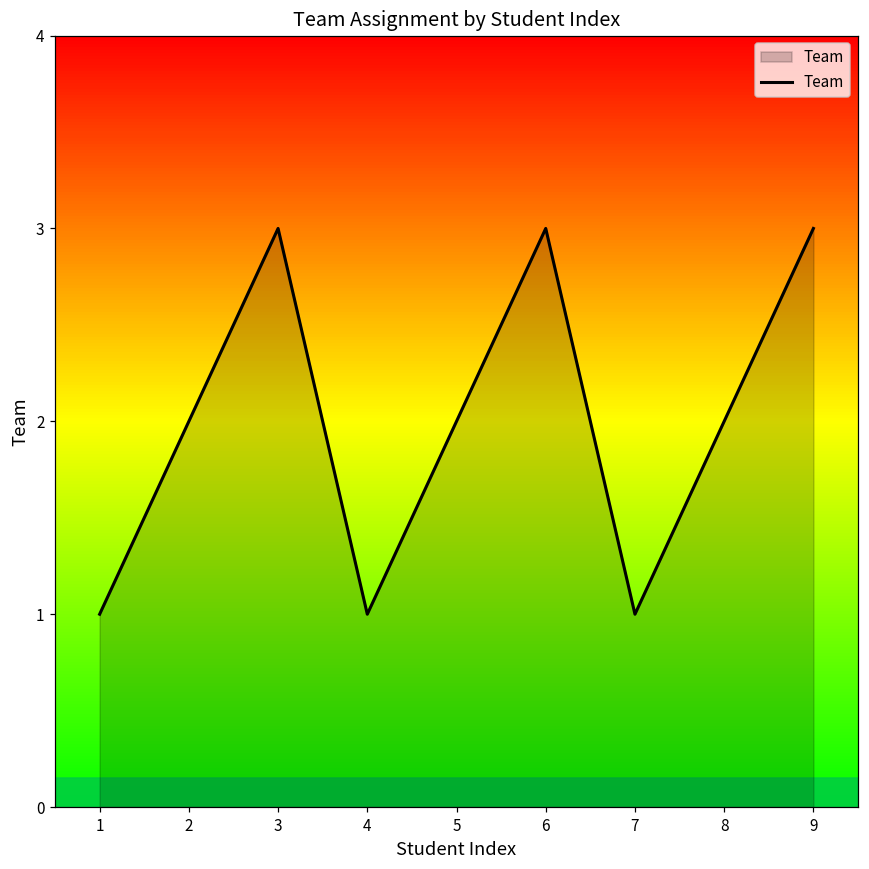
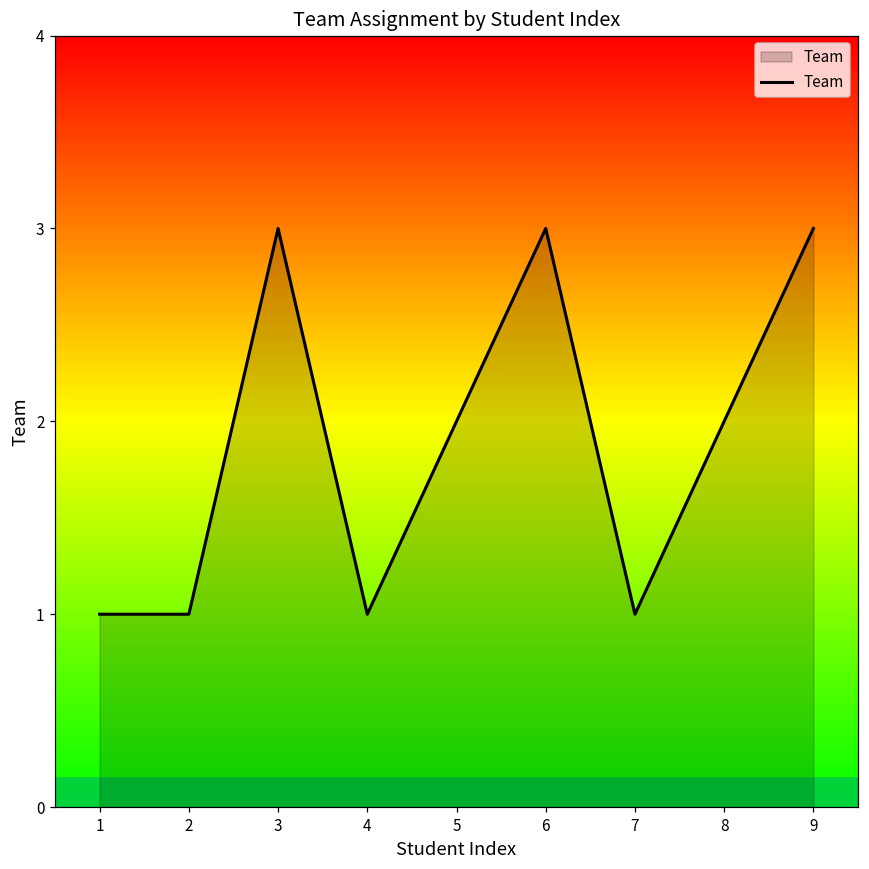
2: 2 -> 1
